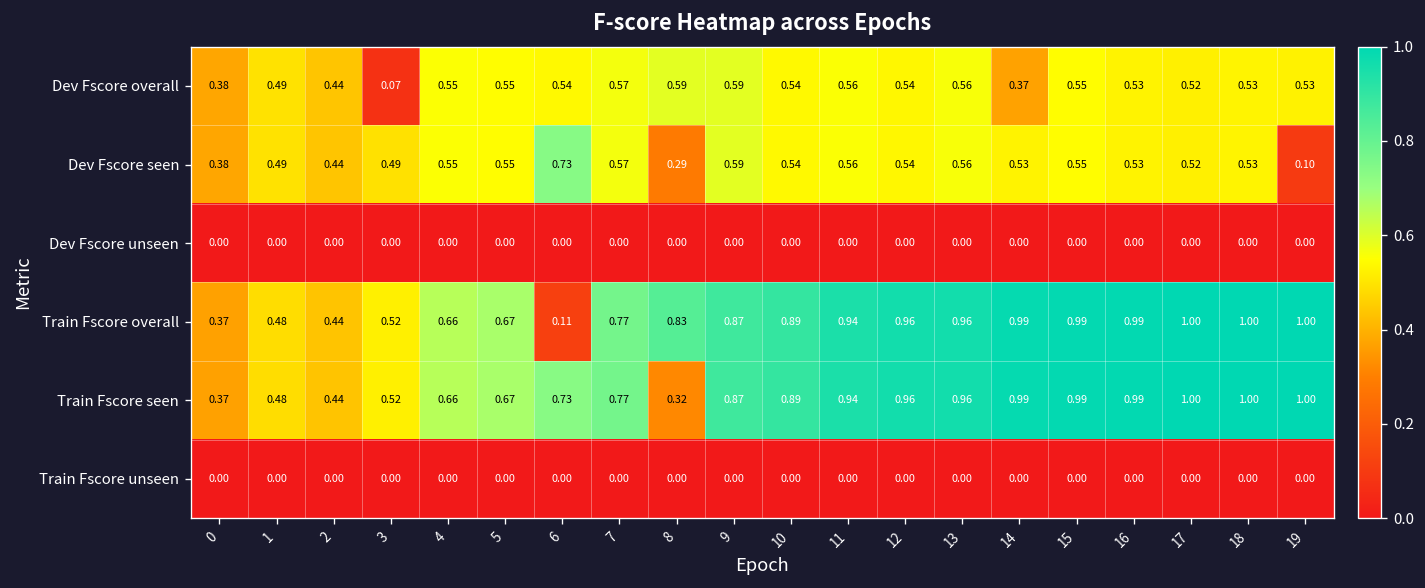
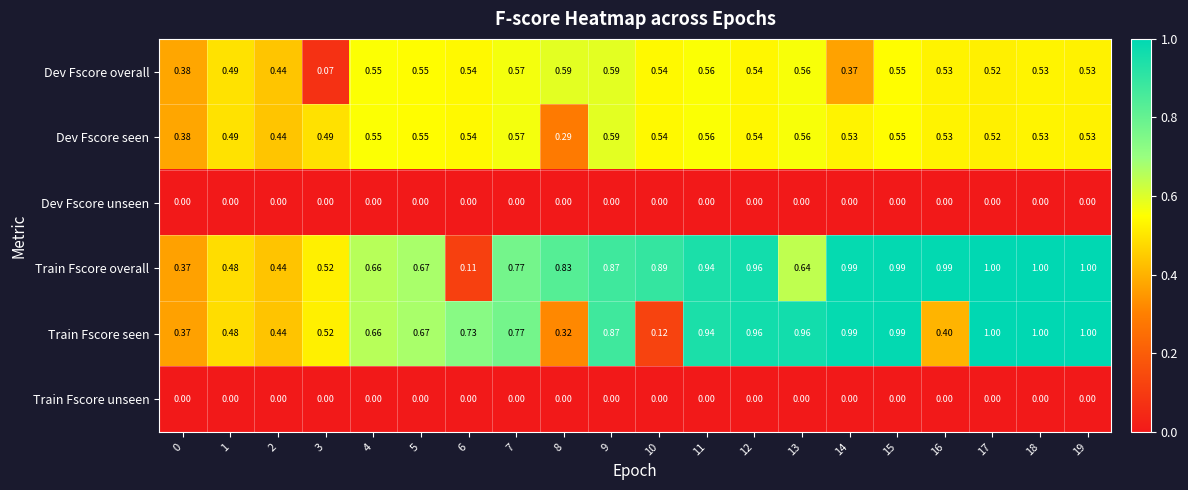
Dev Fscore seen, 6: 0.73 -> 0.54
Dev Fscore seen, 19: 0.10 -> 0.53
Train Fscore overall, 13: 0.96 -> 0.64
Train Fscore seen, 10: 0.89 -> 0.12
Train Fscore seen, 16: 0.99 -> 0.40
